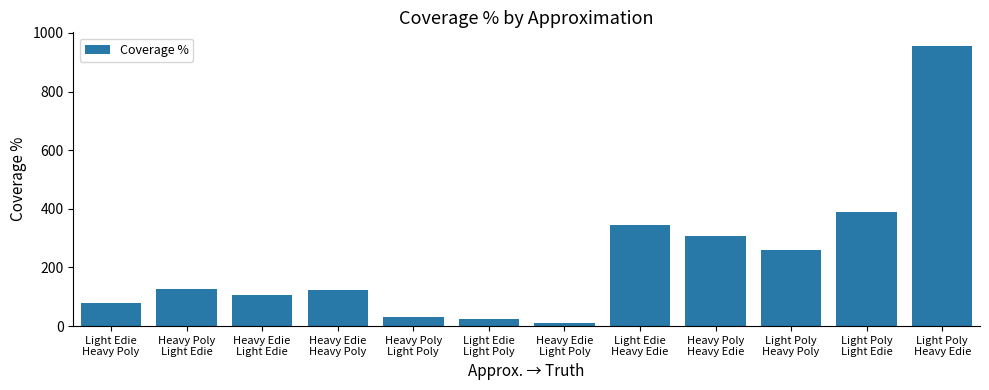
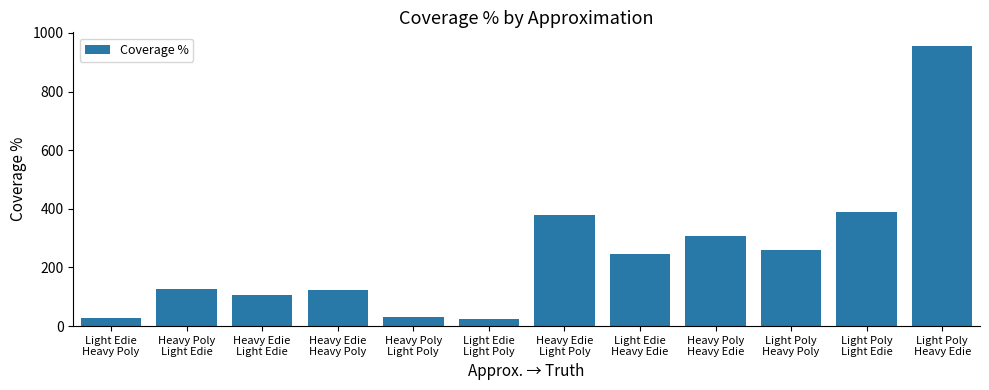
Light Edie Heavy Poly: 80 -> 30
Heavy Edie Light Poly: 10 -> 380
Light Edie Heavy Edie: 350 -> 250
